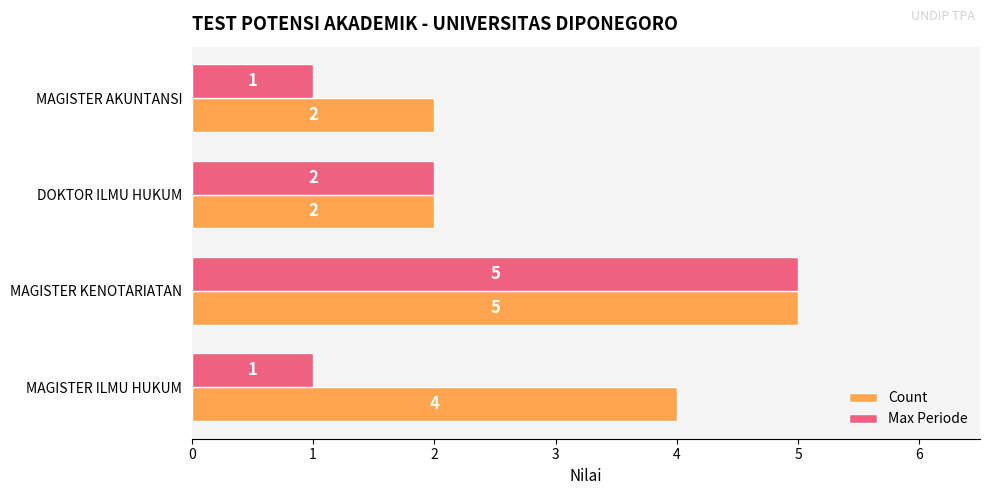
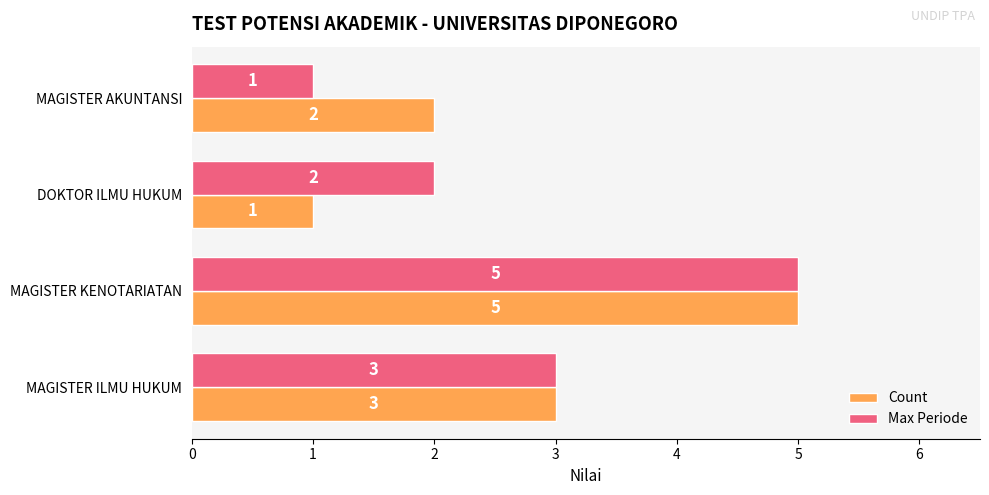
Count, DOKTOR ILMU HUKUM: 2 -> 1
Max Periode, MAGISTER ILMU HUKUM: 1 -> 3
Count, MAGISTER ILMU HUKUM: 4 -> 3
